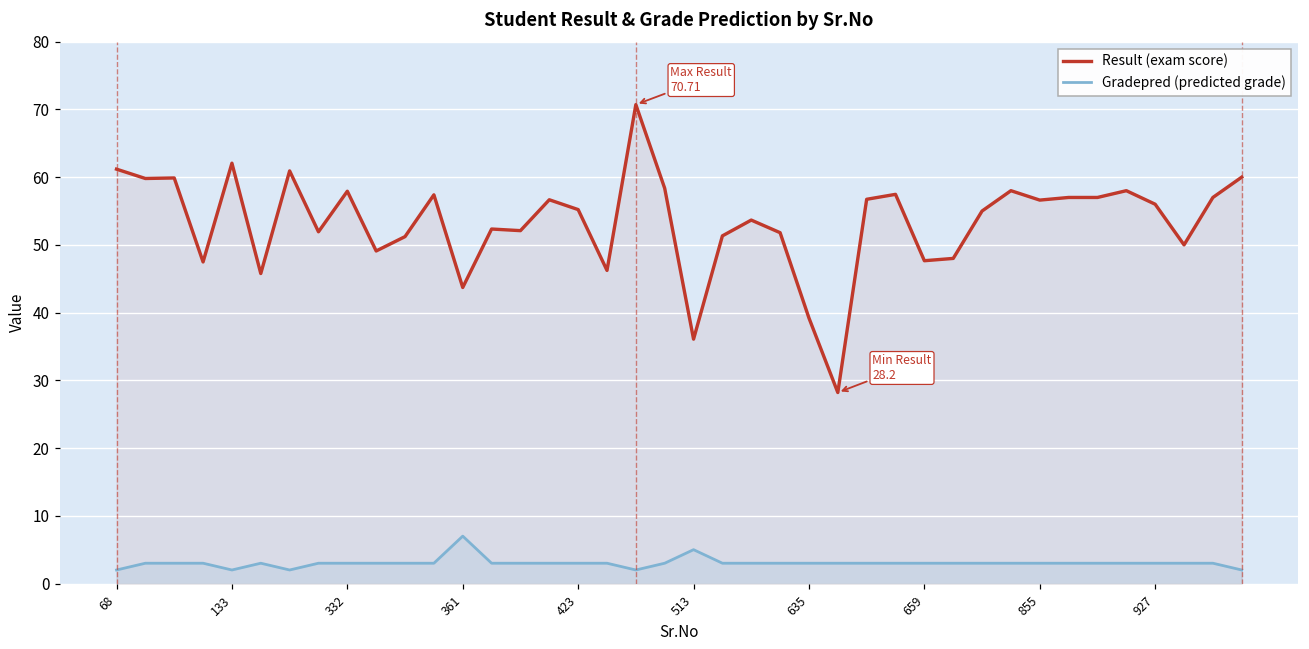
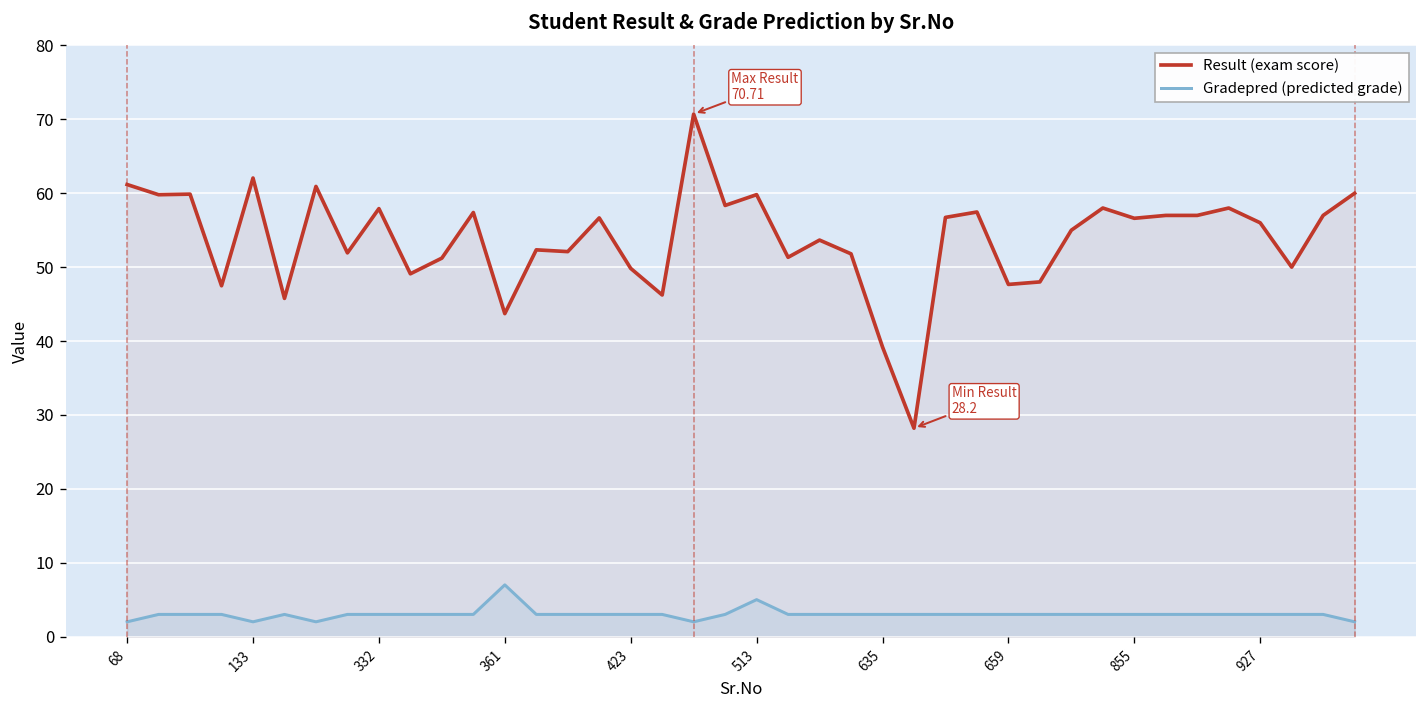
Result (exam score), 423: 55 -> 50
Result (exam score), 513: 36 -> 60
